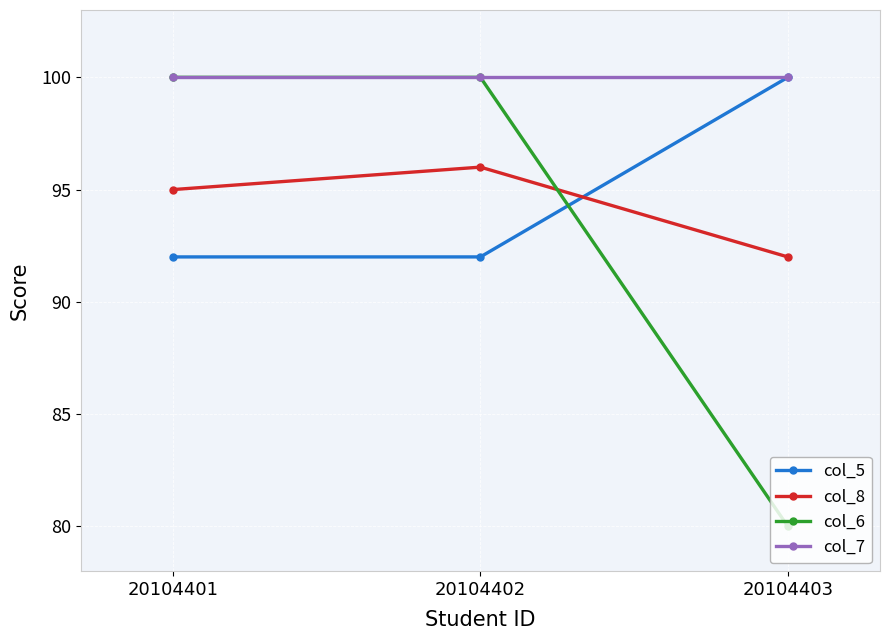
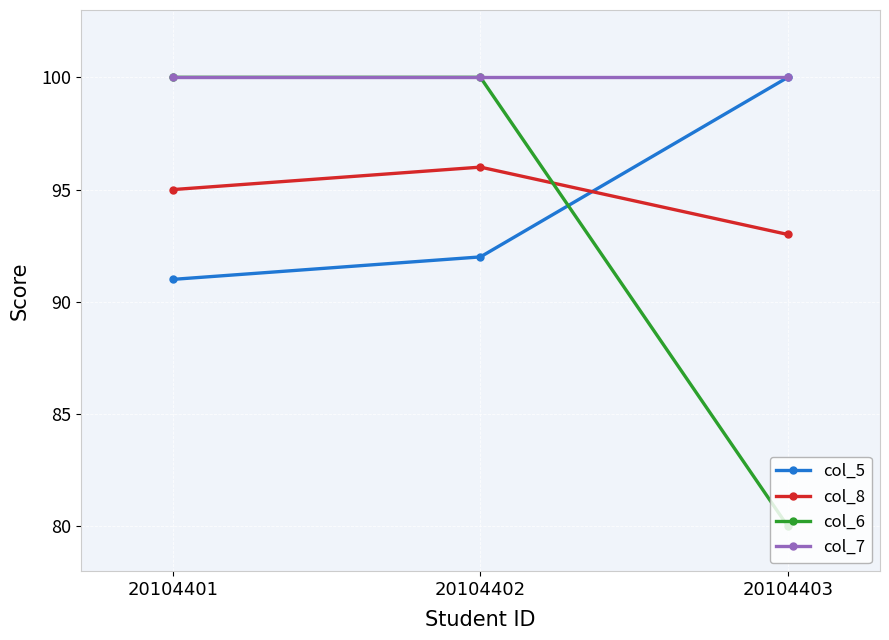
col_5, 20104401: 92 -> 91
col_8, 20104403: 92 -> 93
